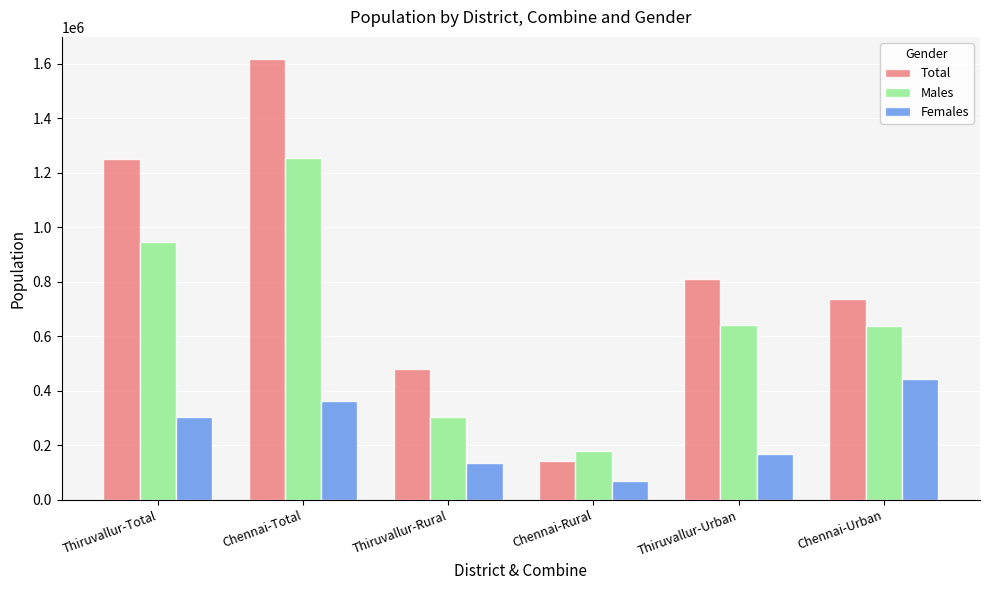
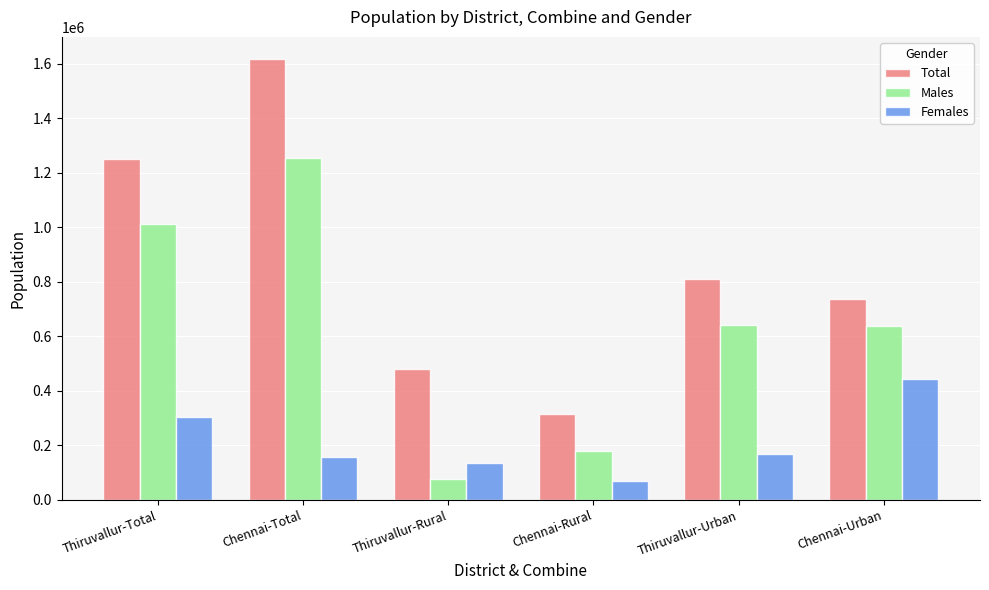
Males, Thiruvallur-Total: 950000 -> 1010000
Females, Chennai-Total: 360000 -> 160000
Males, Thiruvallur-Rural: 310000 -> 80000
Total, Chennai-Rural: 140000 -> 310000
